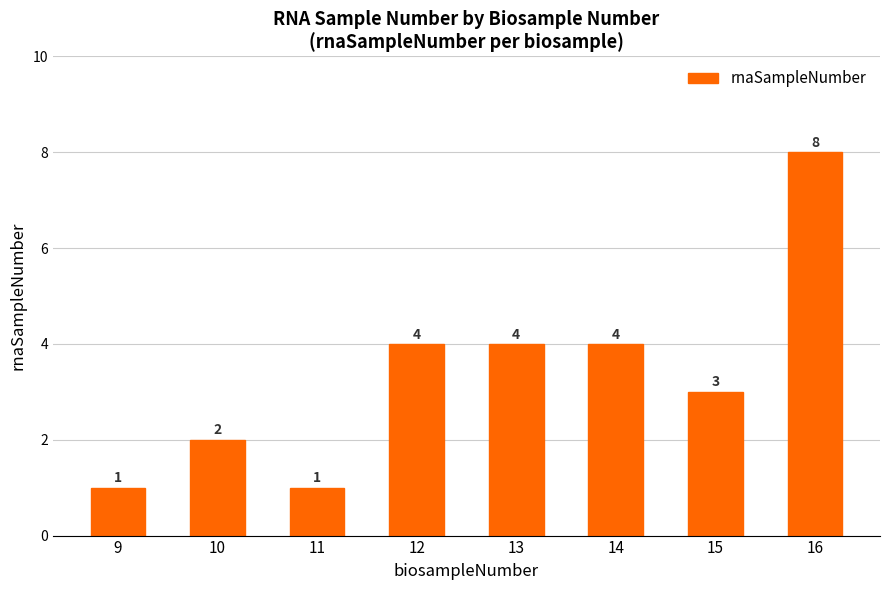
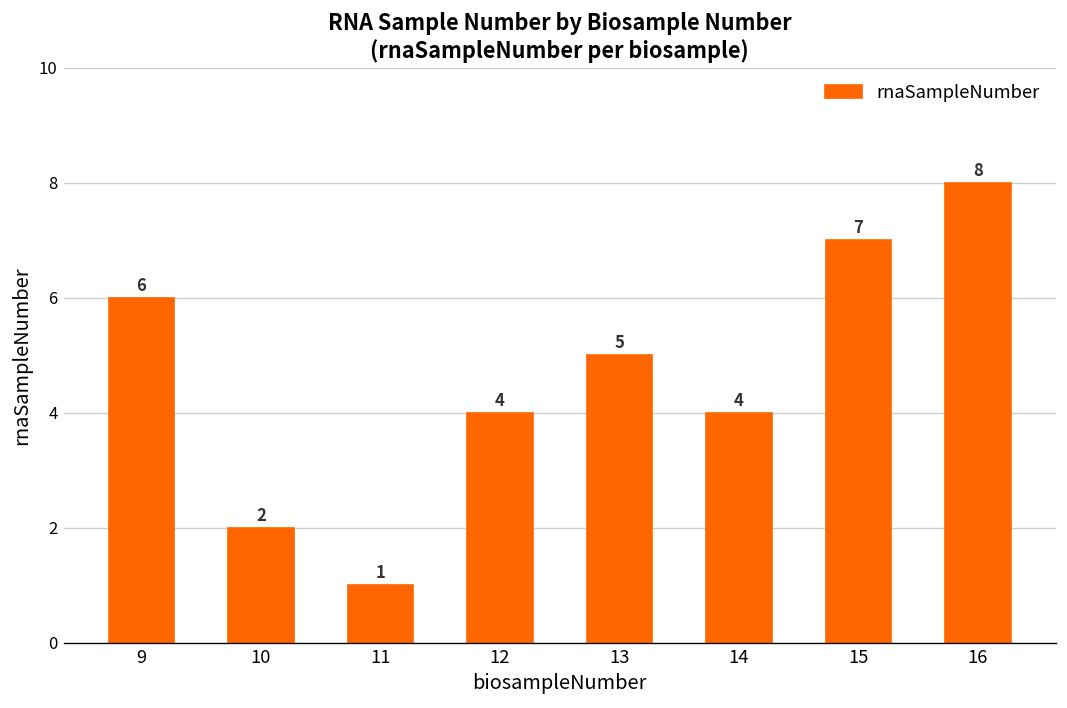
9: 1 -> 6
13: 4 -> 5
15: 3 -> 7
